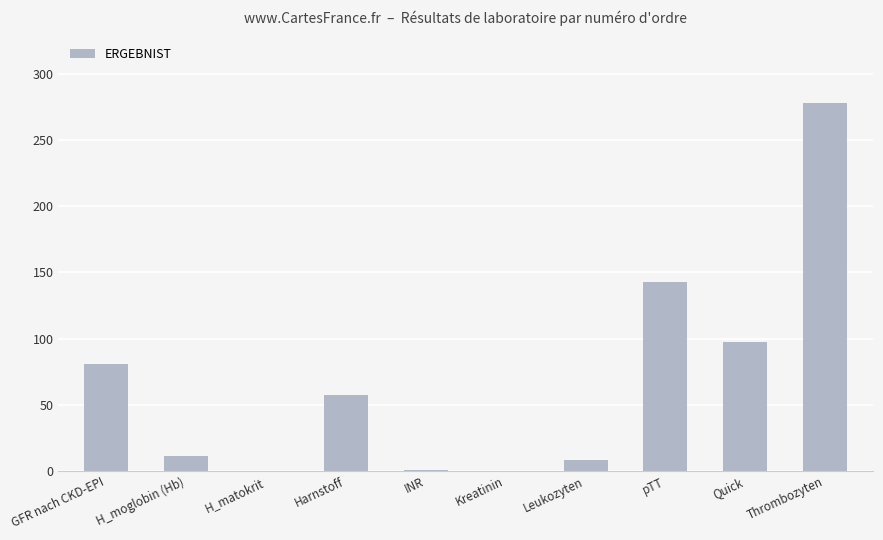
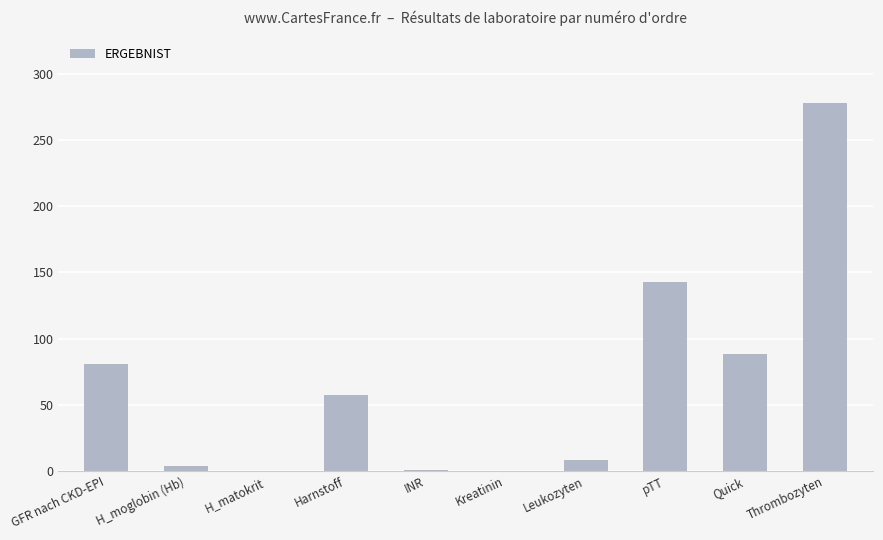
H_moglobin (Hb): 11 -> 4
Quick: 97 -> 88
